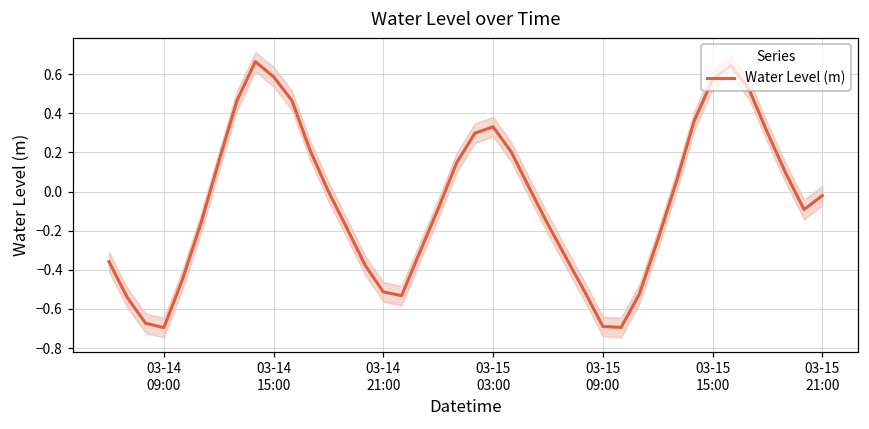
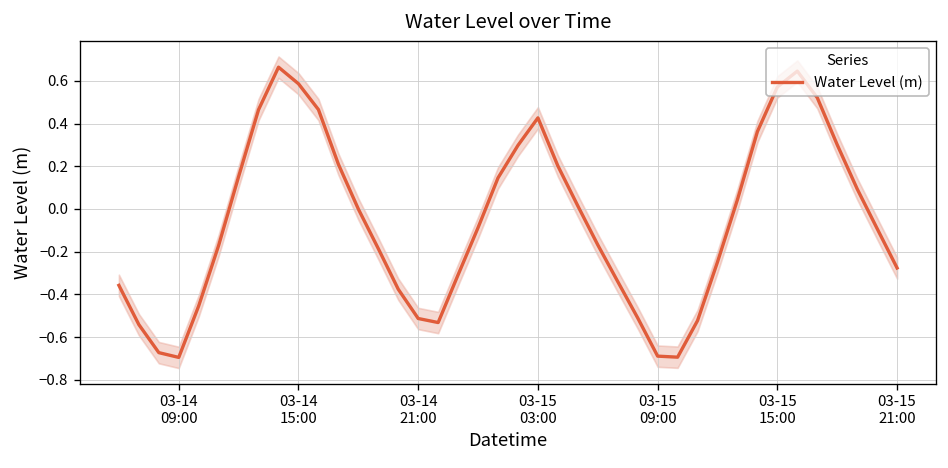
Water Level (m), 03-15 03:00: 0.33 -> 0.43
Water Level (m), 03-15 21:00: -0.02 -> -0.28
